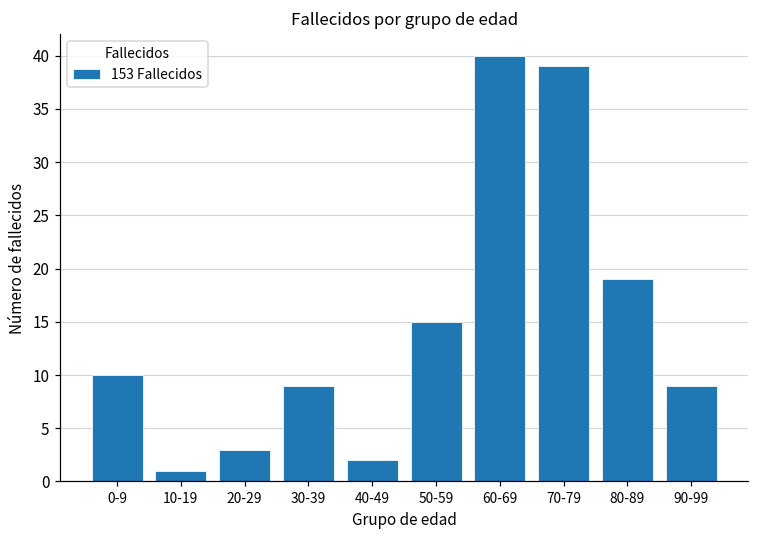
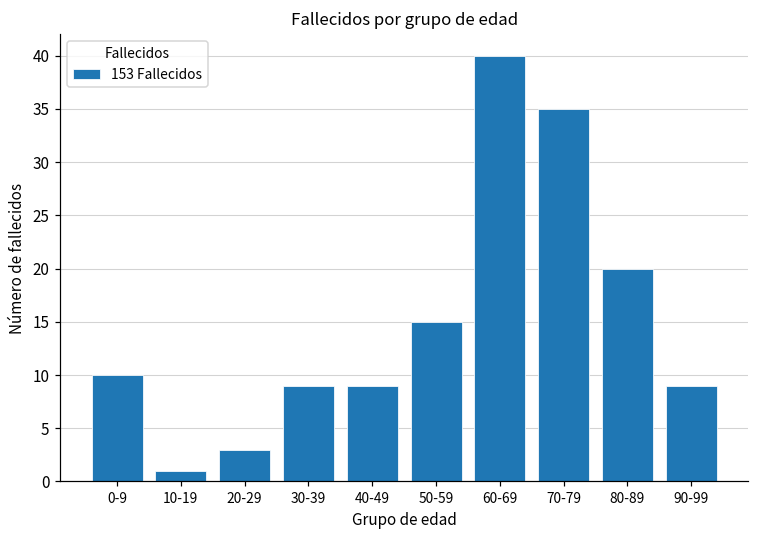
40-49: 2 -> 9
70-79: 39 -> 35
80-89: 19 -> 20
